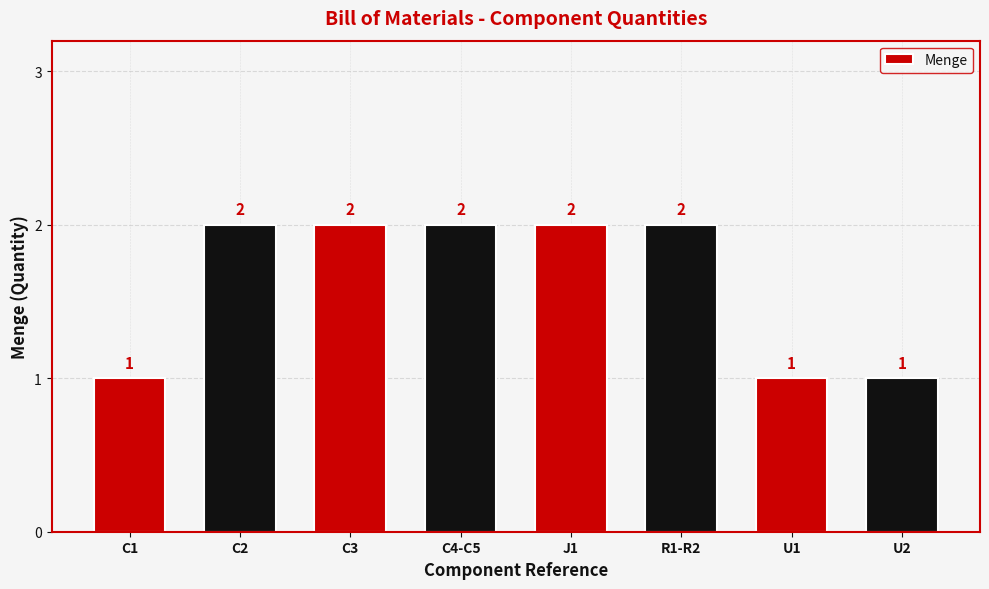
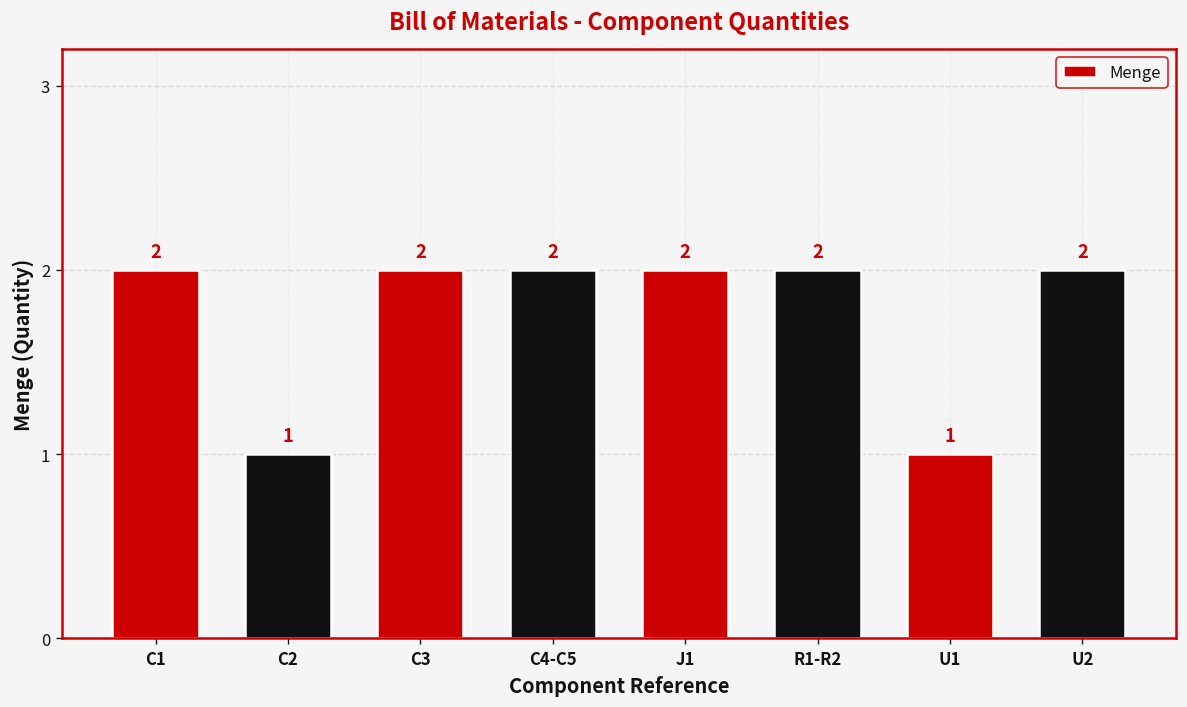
C1: 1 -> 2
C2: 2 -> 1
U2: 1 -> 2
